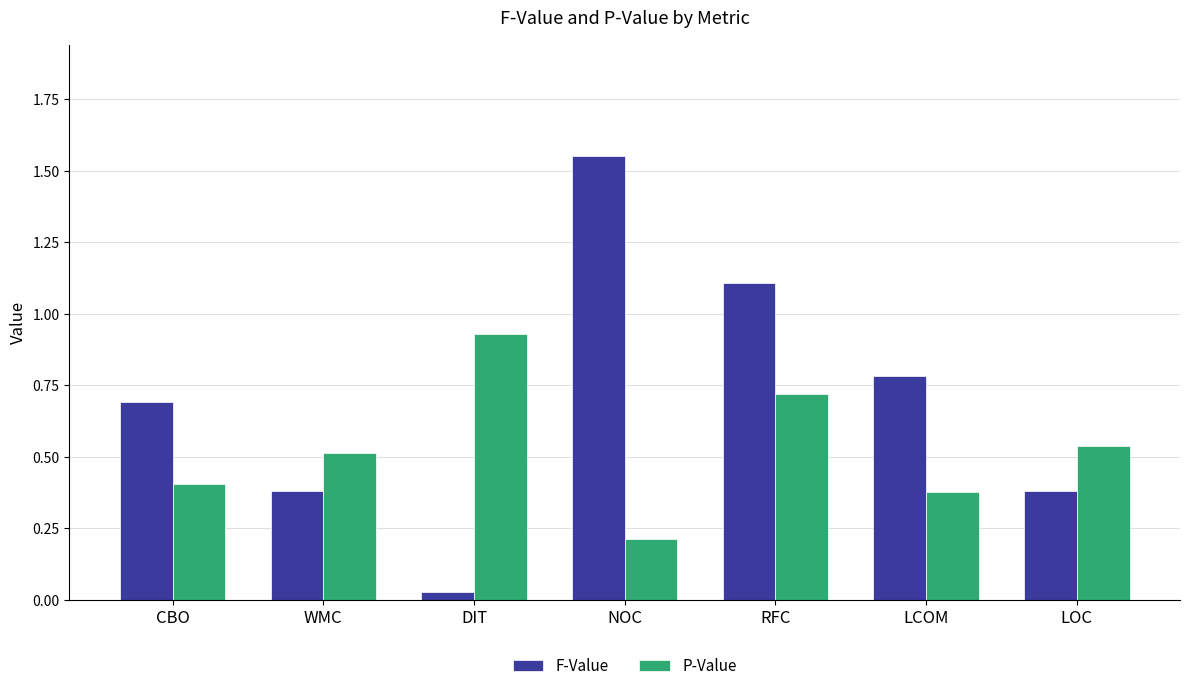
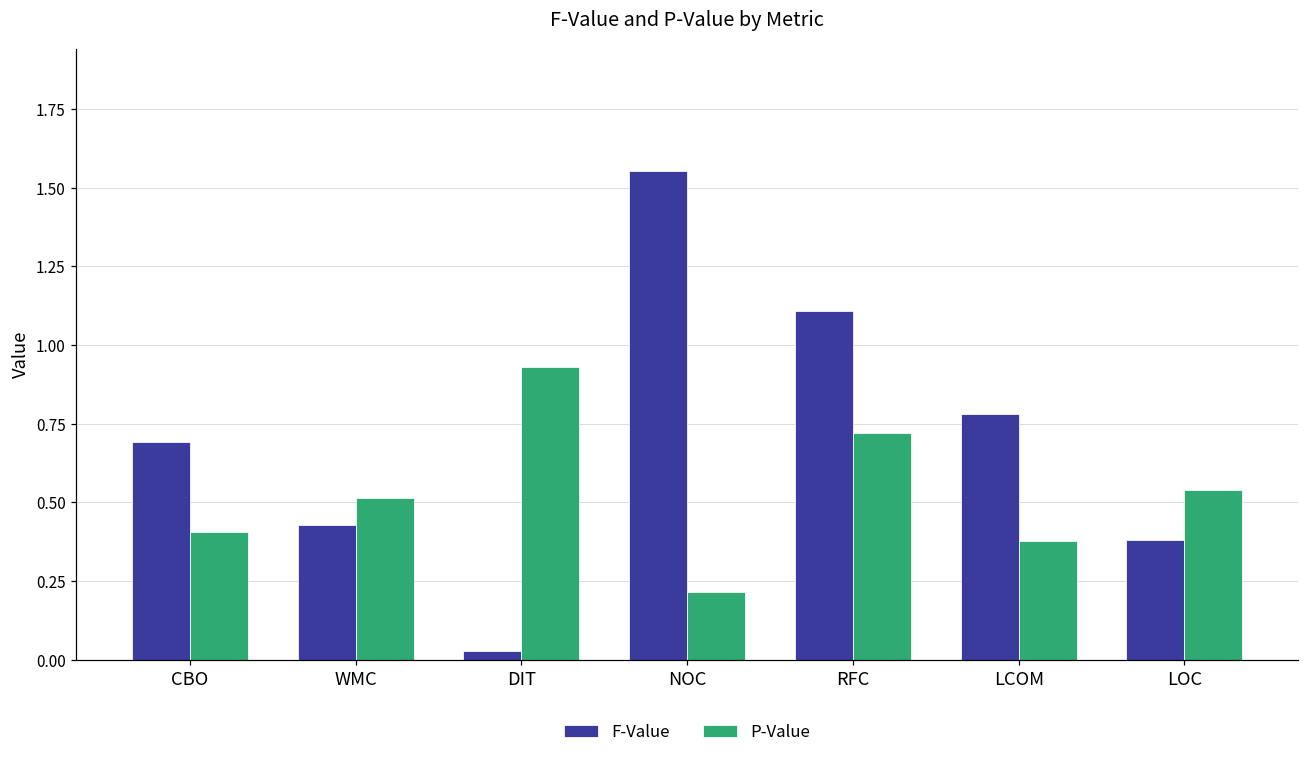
F-Value, WMC: 0.38 -> 0.43
